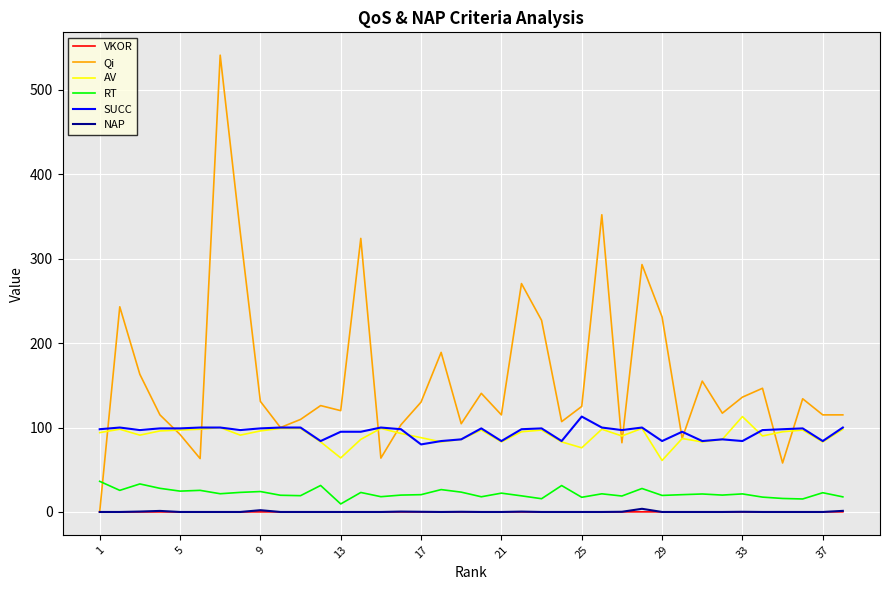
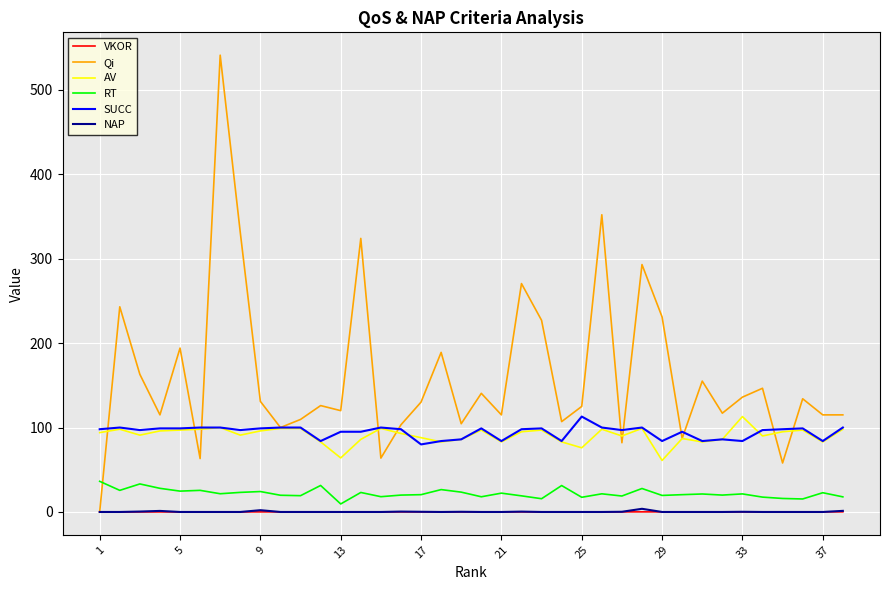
Qi, 5: 90 -> 190
